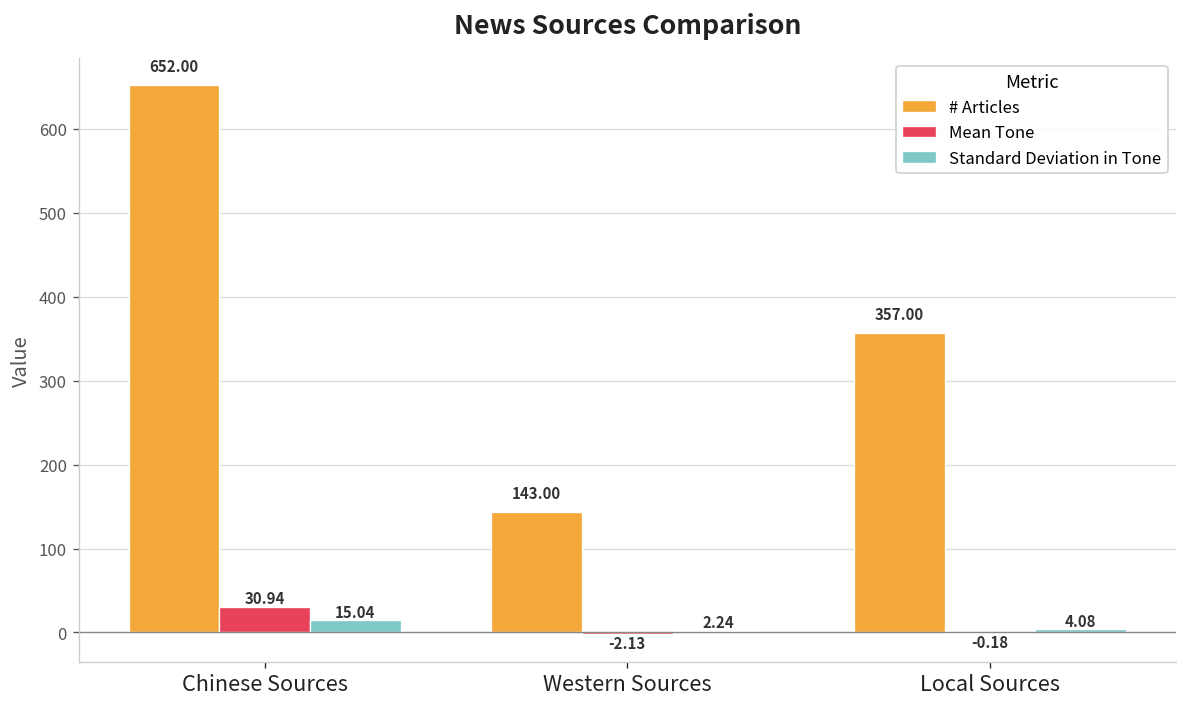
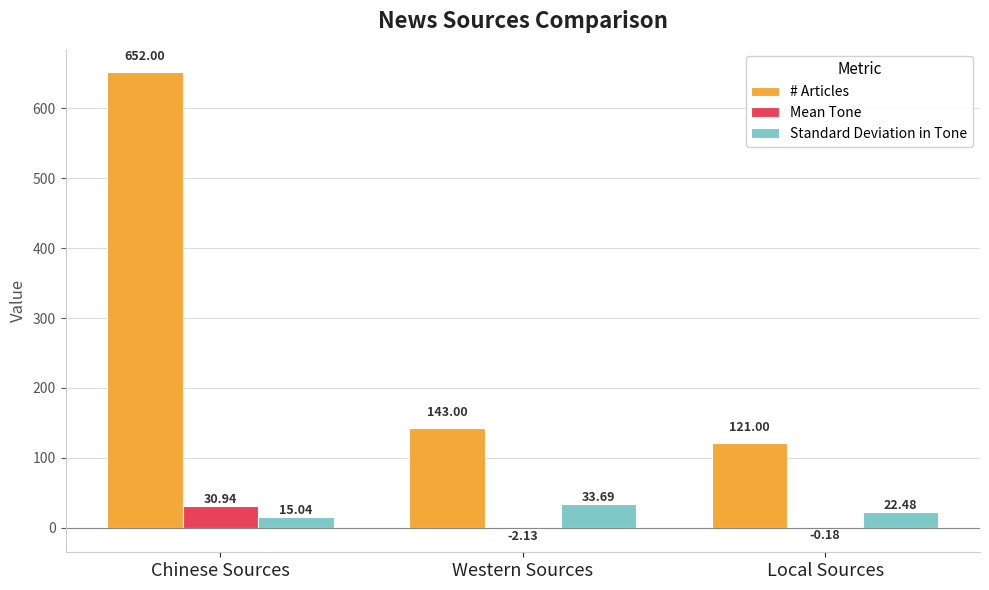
Standard Deviation in Tone, Western Sources: 2.24 -> 33.69
# Articles, Local Sources: 357.00 -> 121.00
Standard Deviation in Tone, Local Sources: 4.08 -> 22.48
